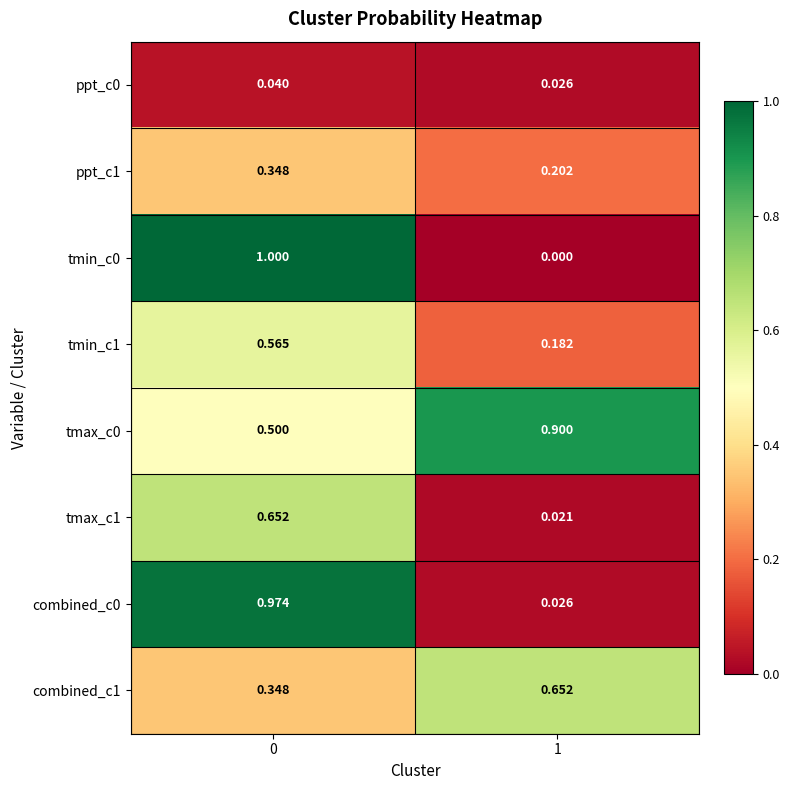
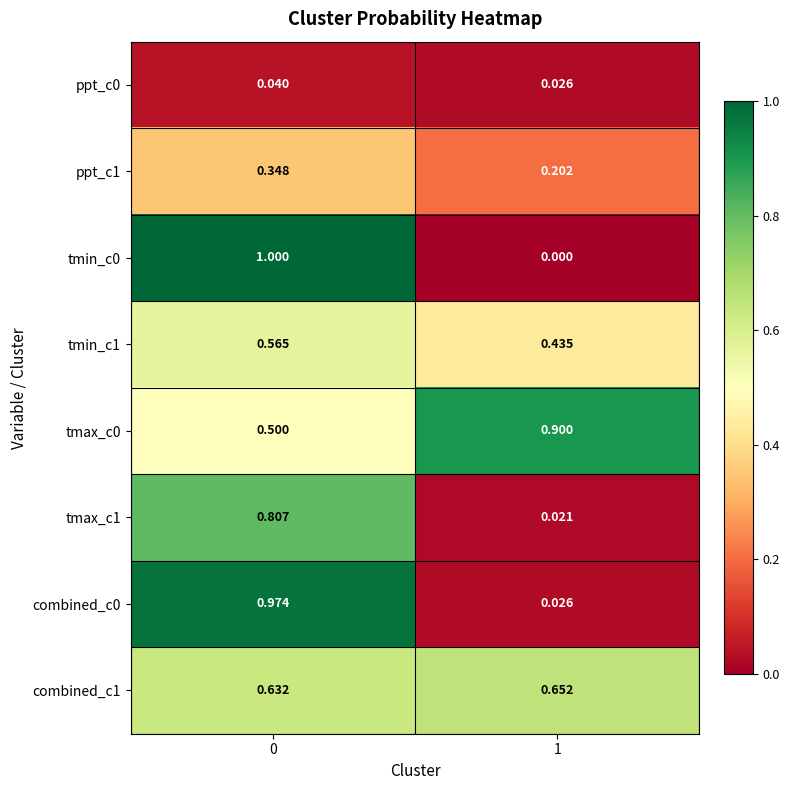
tmin_c1, 1: 0.182 -> 0.435
tmax_c1, 0: 0.652 -> 0.807
combined_c1, 0: 0.348 -> 0.632
